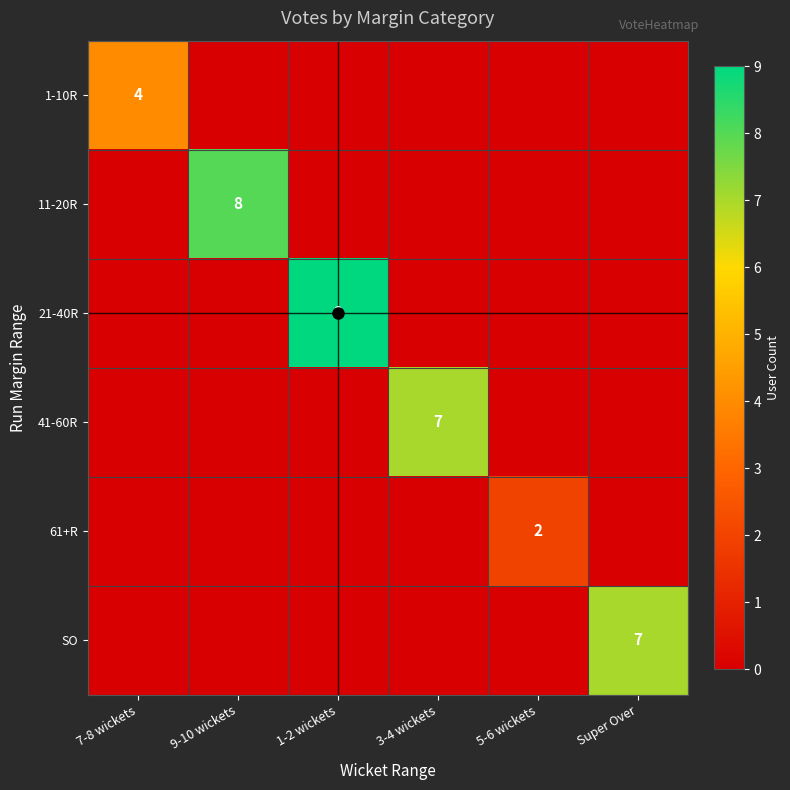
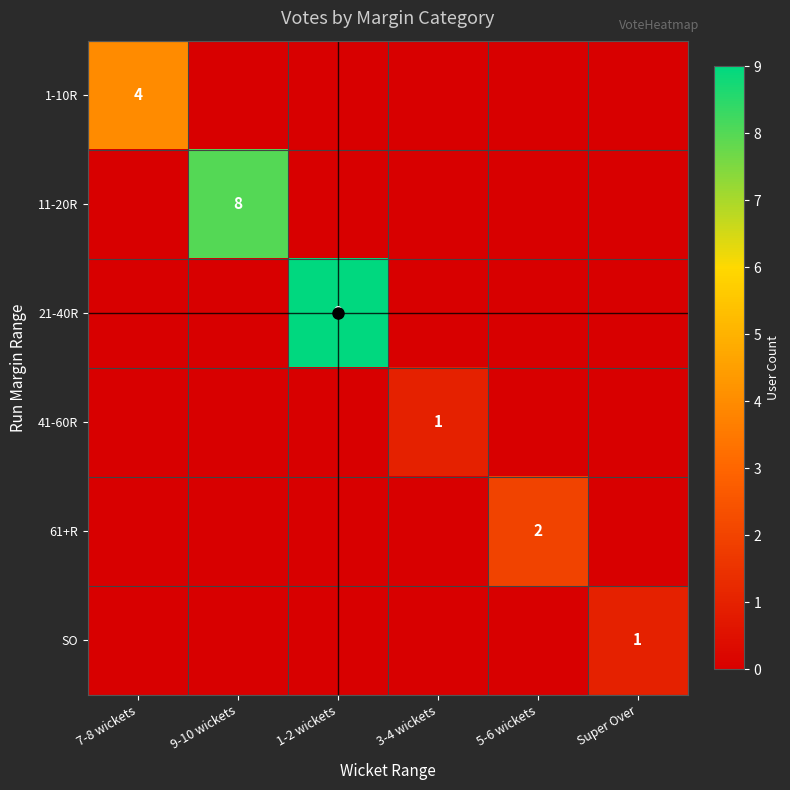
41-60R, 3-4 wickets: 7 -> 1
SO, Super Over: 7 -> 1
